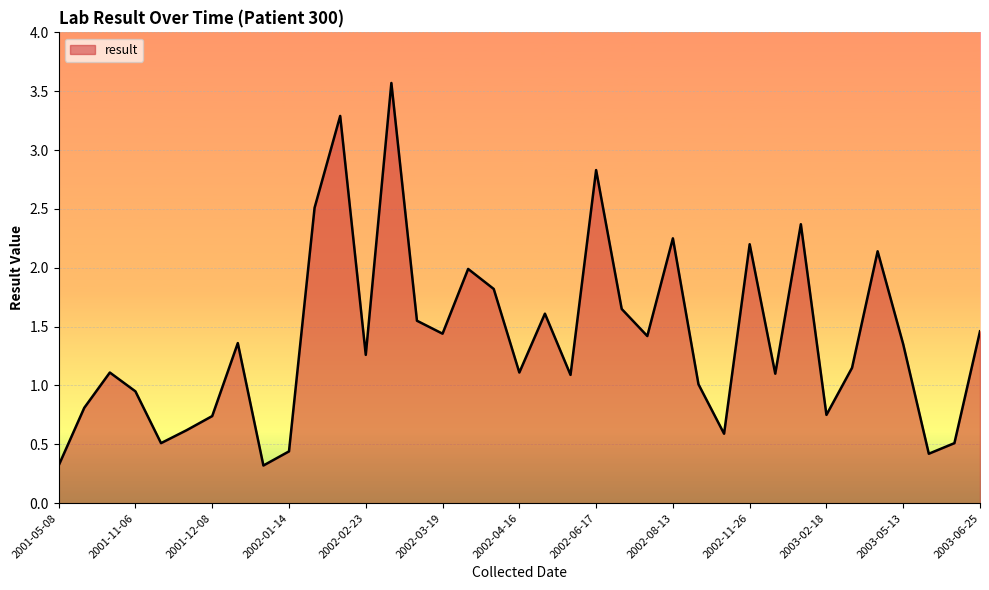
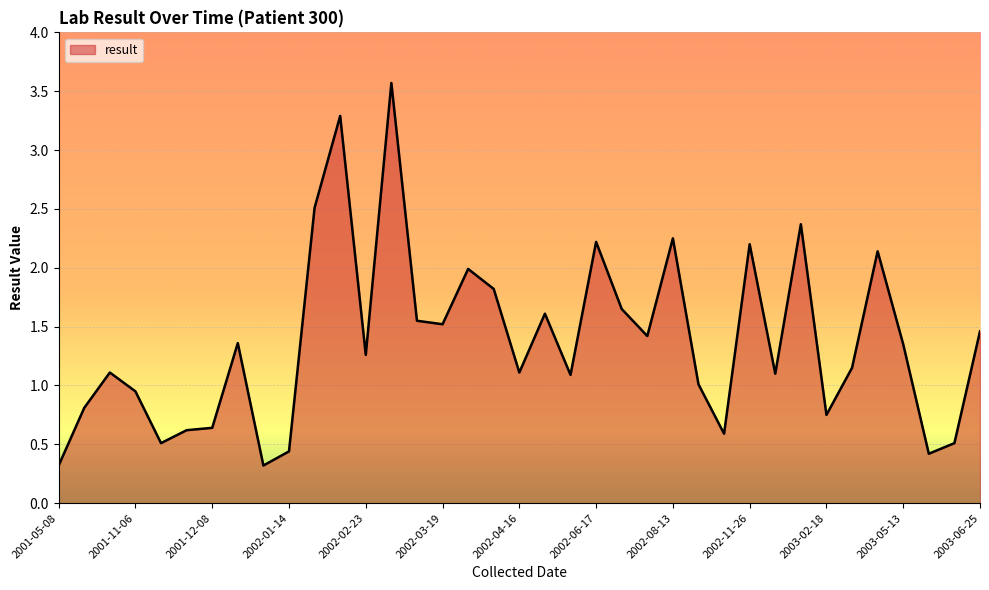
2001-12-08: 0.74 -> 0.64
2002-03-19: 1.44 -> 1.52
2002-06-17: 2.83 -> 2.22
